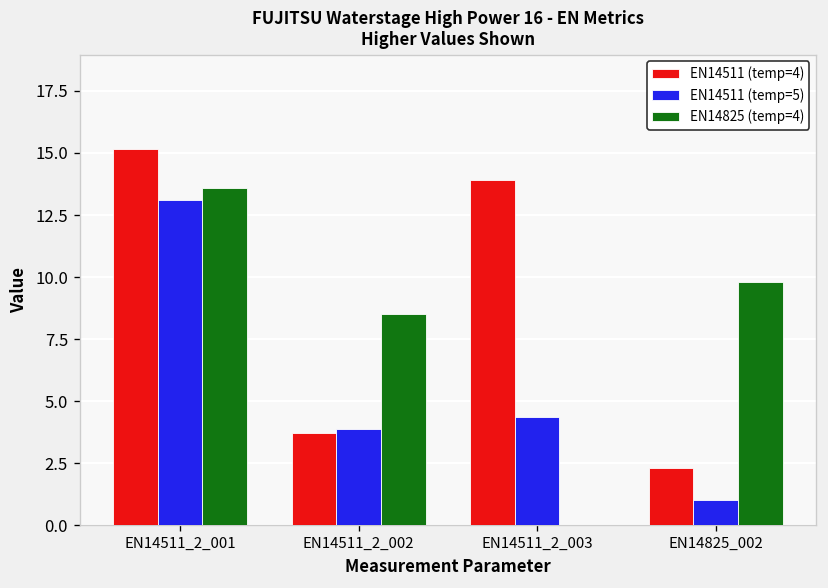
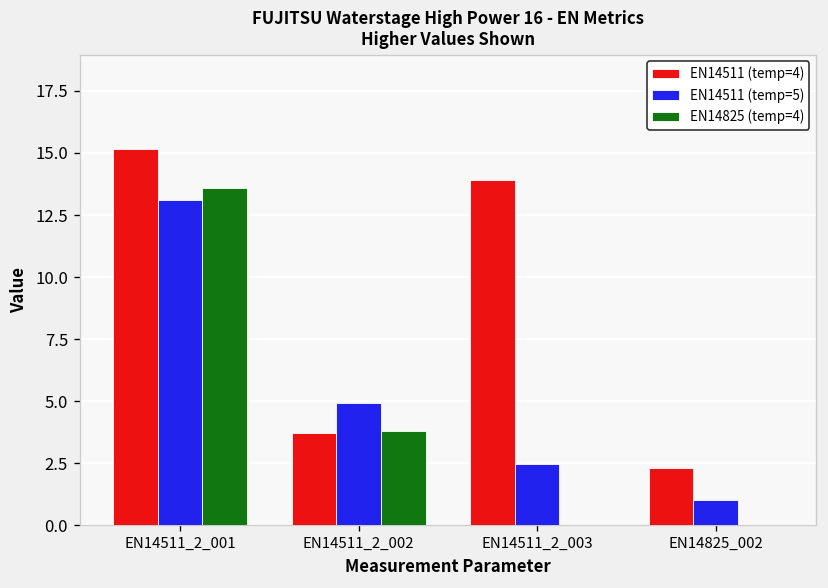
EN14511 (temp=5), EN14511_2_002: 3.9 -> 4.9
EN14825 (temp=4), EN14511_2_002: 8.5 -> 3.8
EN14511 (temp=5), EN14511_2_003: 4.4 -> 2.5
EN14825 (temp=4), EN14825_002: 9.8 -> 0.0
